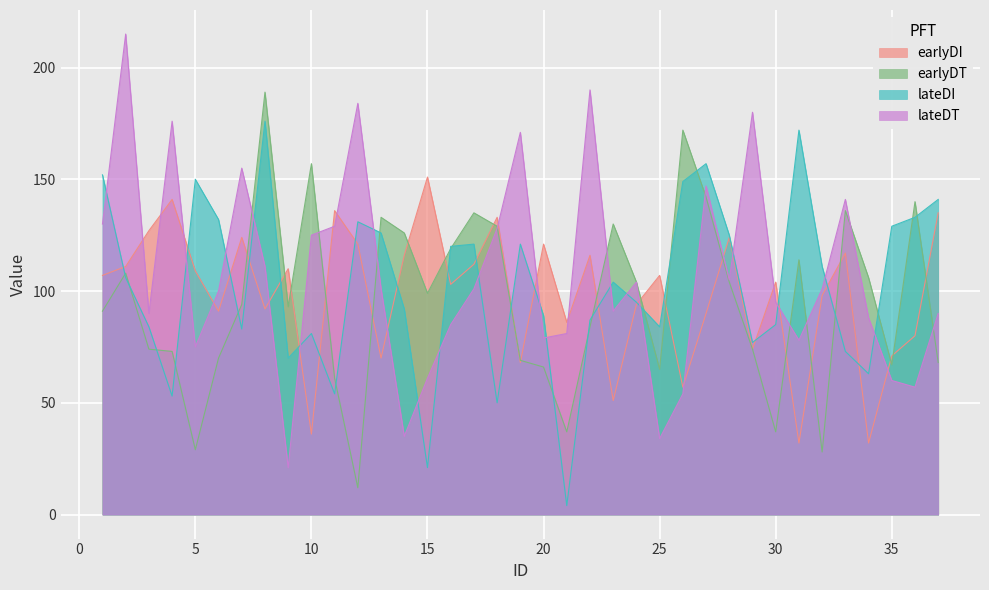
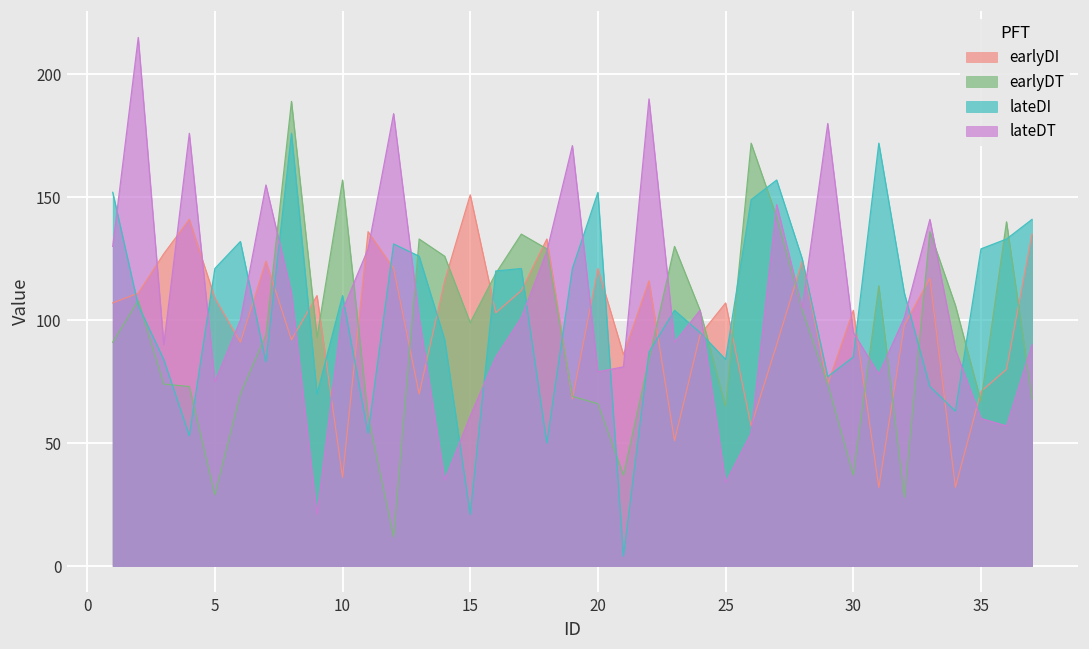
lateDI, 5: 150 -> 121
lateDI, 10: 81 -> 110
lateDT, 10: 125 -> 104
lateDI, 20: 89 -> 152
